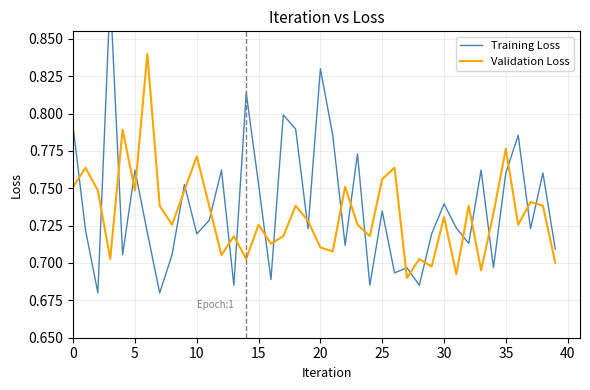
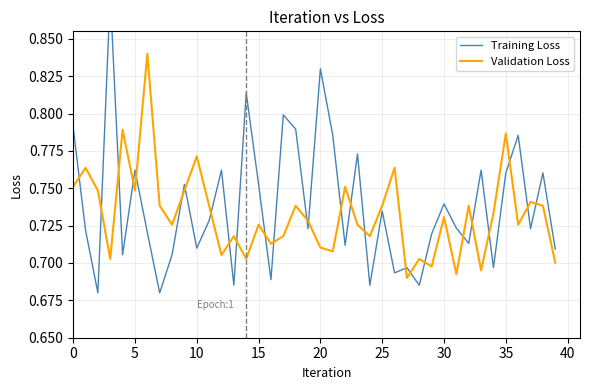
Training Loss, 10: 0.719 -> 0.710
Validation Loss, 25: 0.756 -> 0.738
Validation Loss, 35: 0.776 -> 0.787
